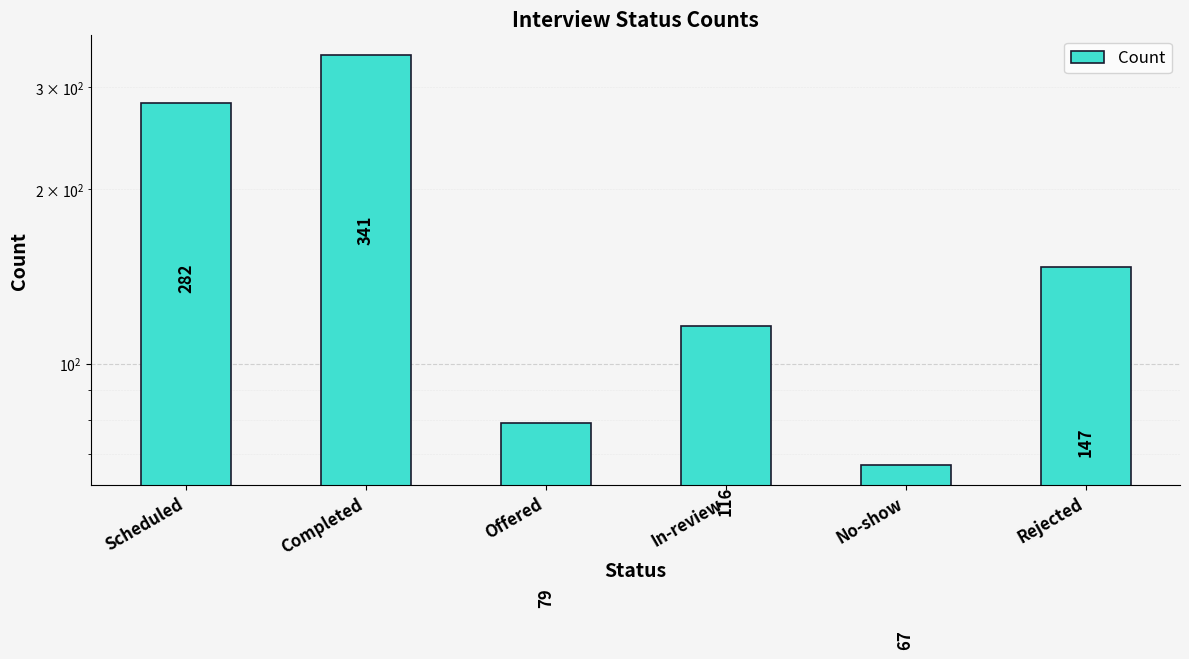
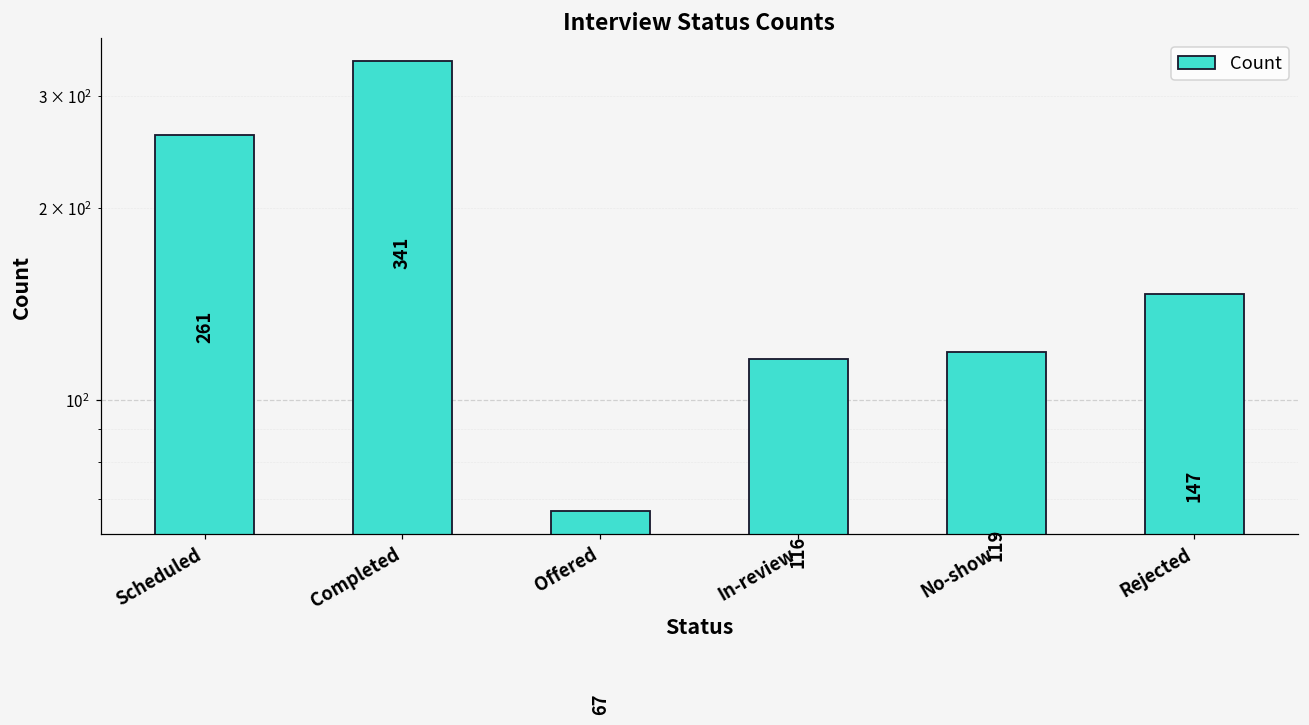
Scheduled: 282 -> 261
Offered: 79 -> 67
No-show: 67 -> 119
